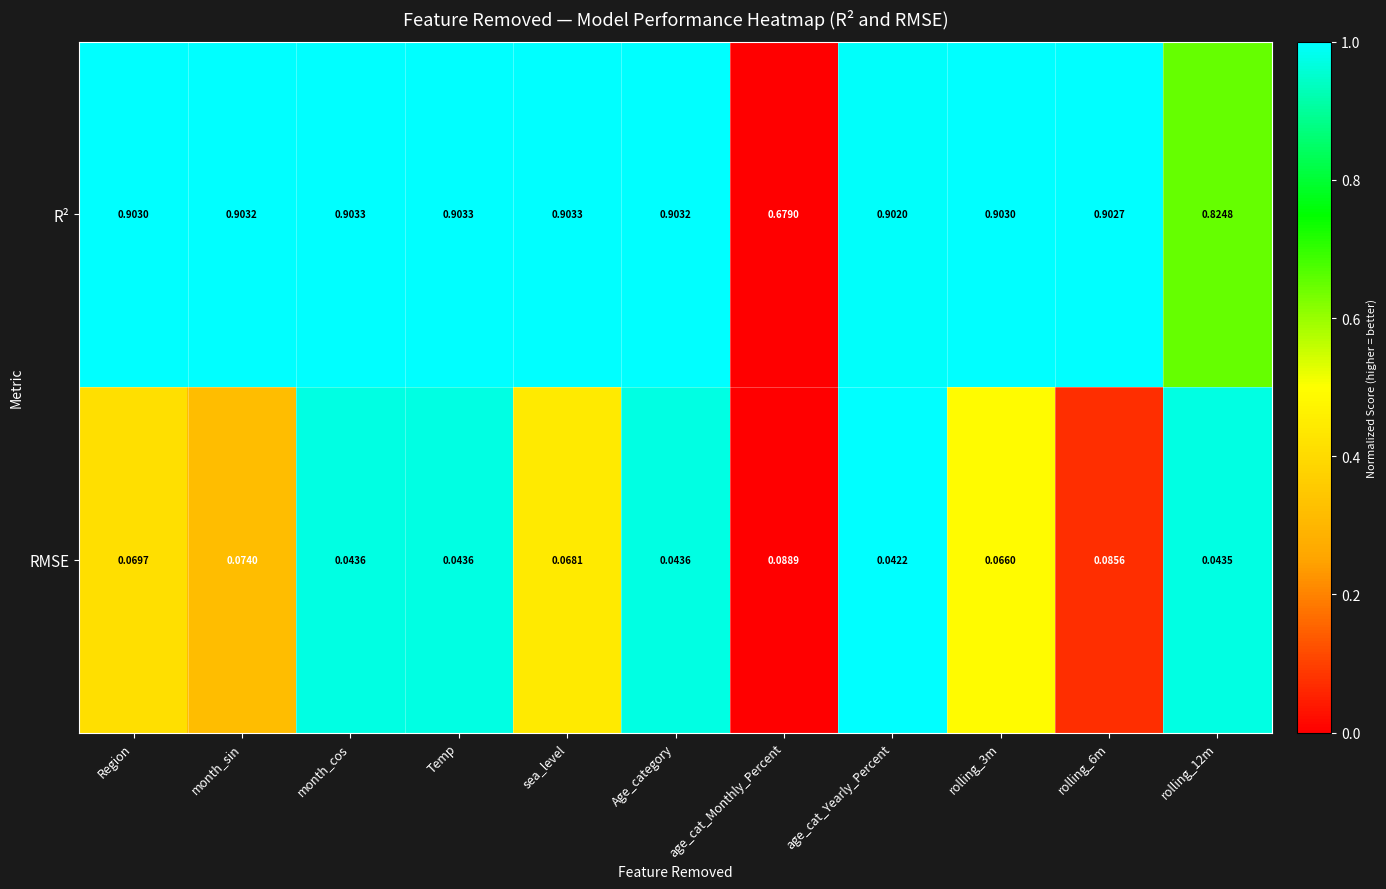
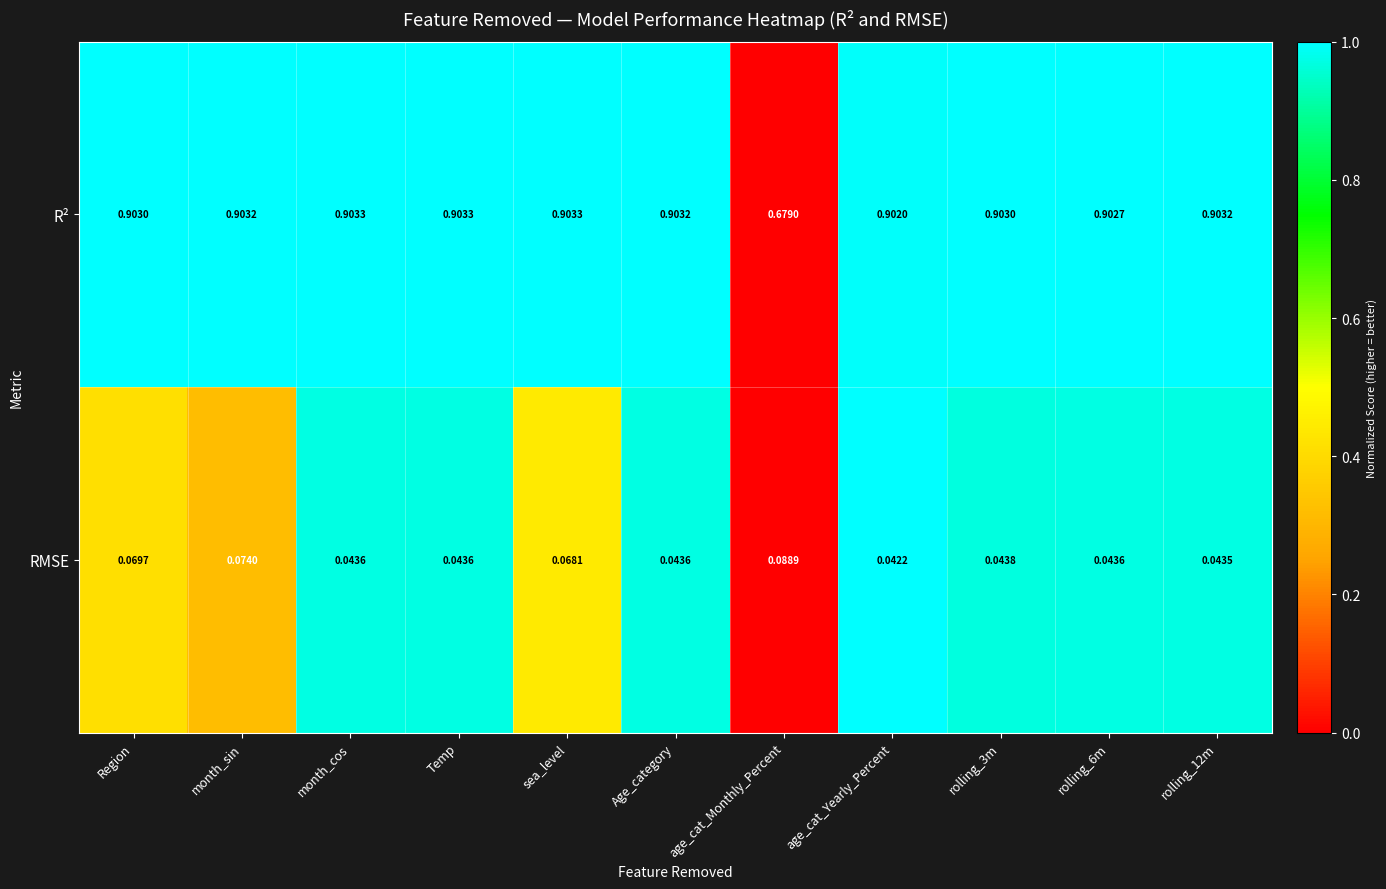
R², rolling_12m: 0.8248 -> 0.9032
RMSE, rolling_3m: 0.0660 -> 0.0438
RMSE, rolling_6m: 0.0856 -> 0.0436
